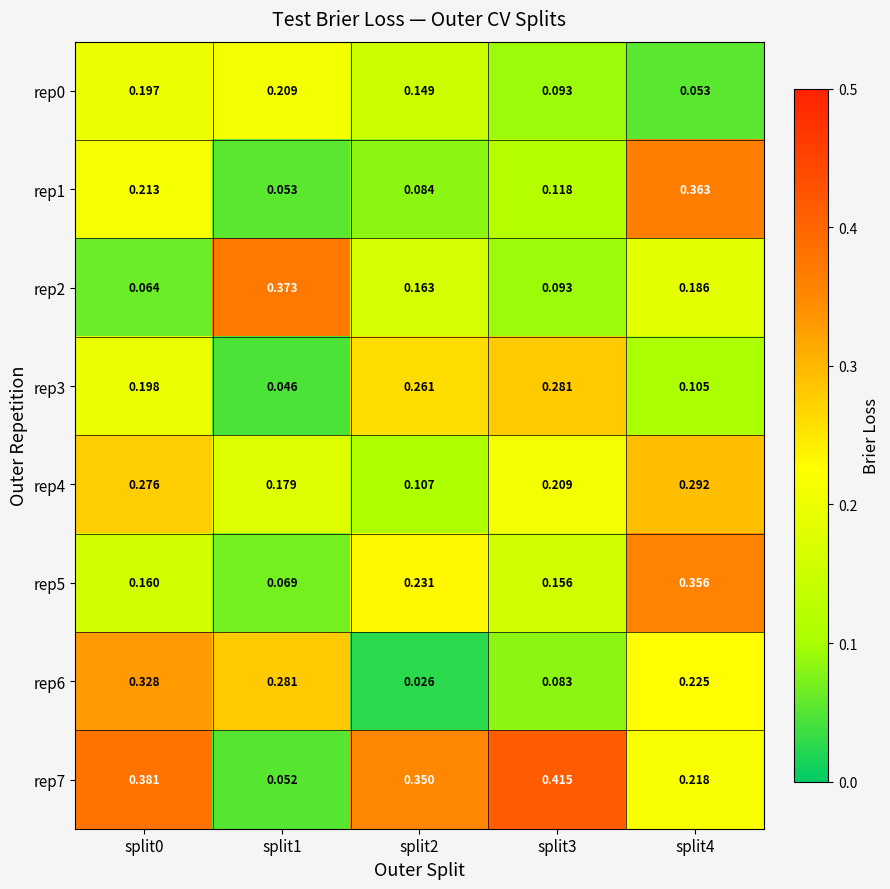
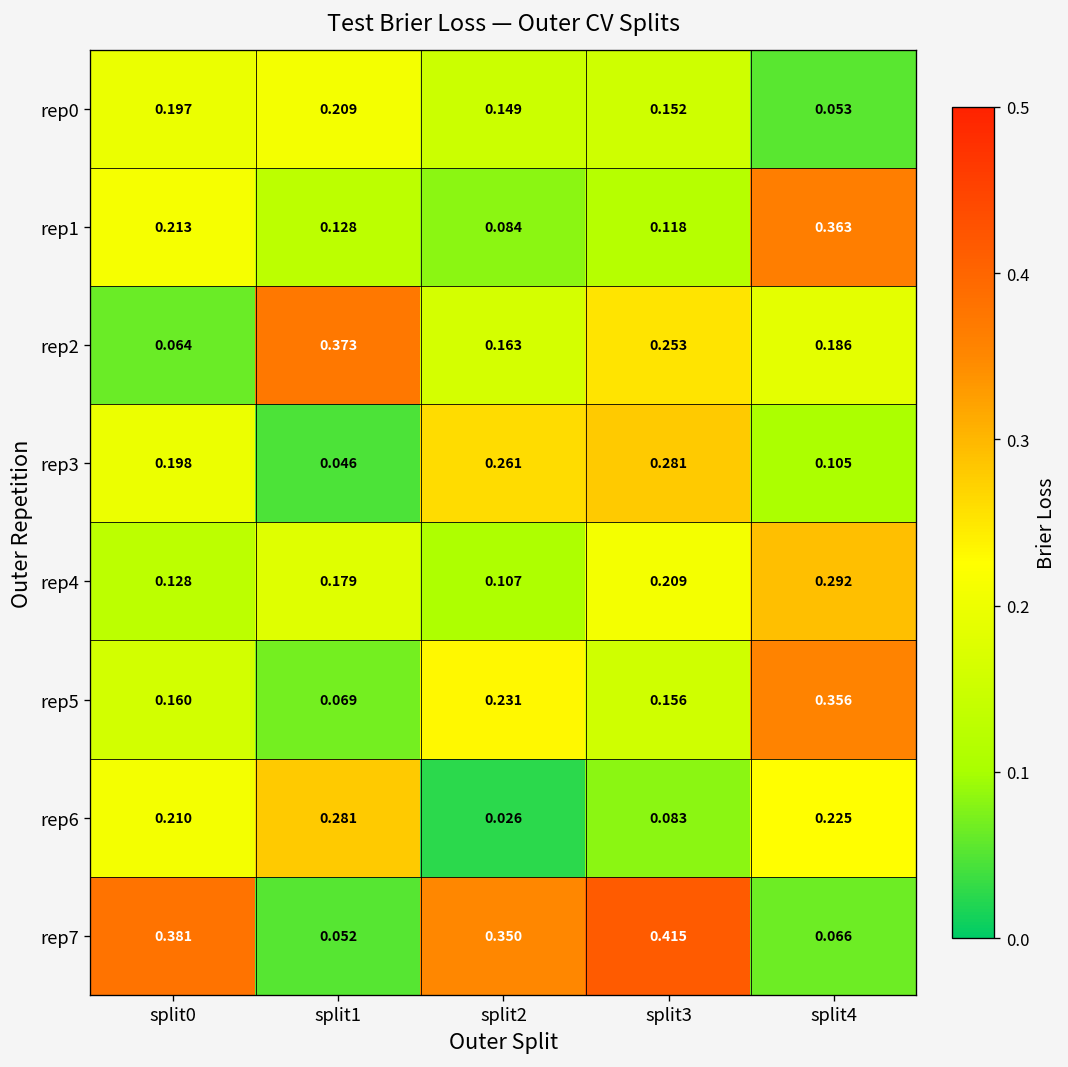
rep0, split3: 0.093 -> 0.152
rep1, split1: 0.053 -> 0.128
rep2, split3: 0.093 -> 0.253
rep4, split0: 0.276 -> 0.128
rep6, split0: 0.328 -> 0.210
rep7, split4: 0.218 -> 0.066
